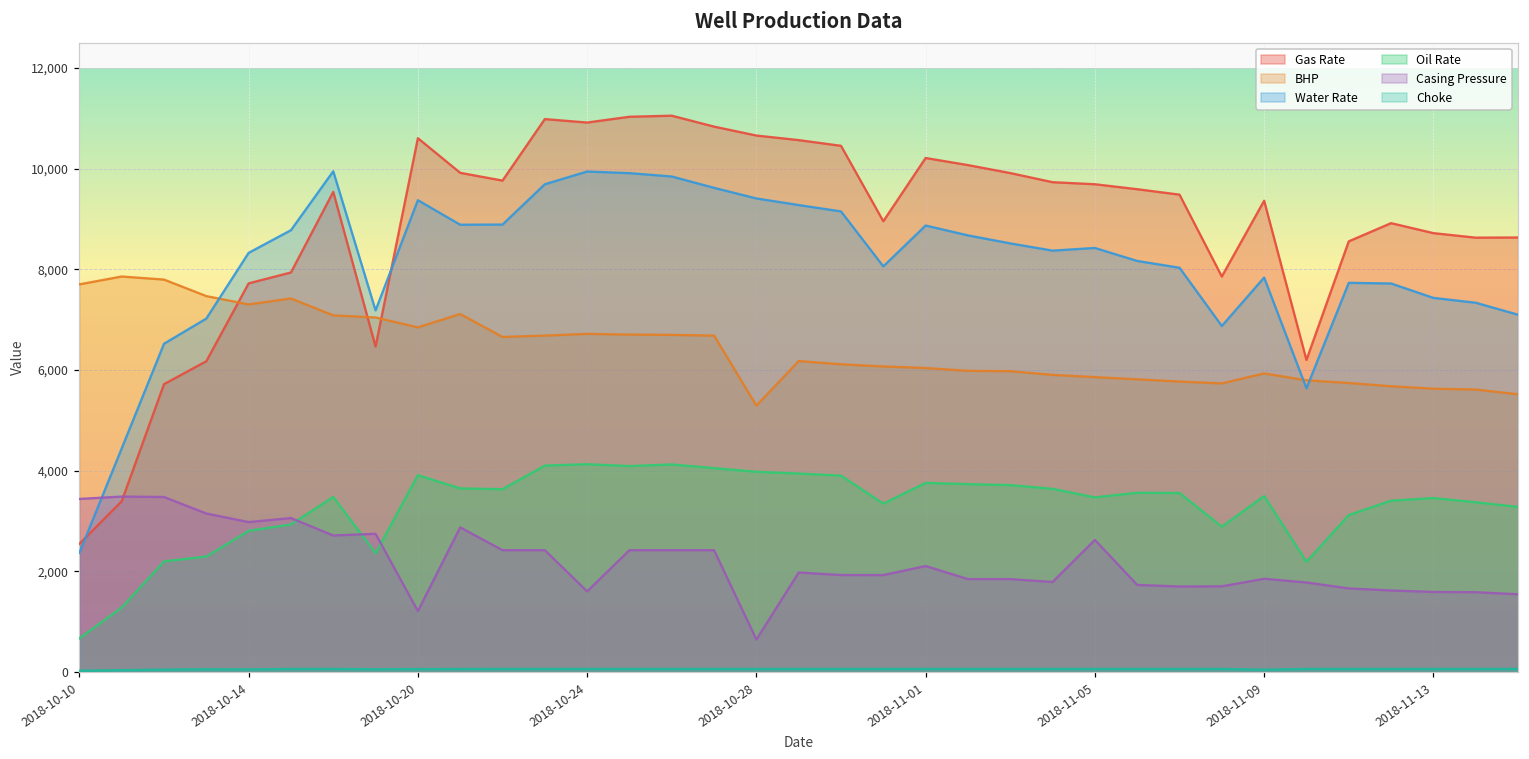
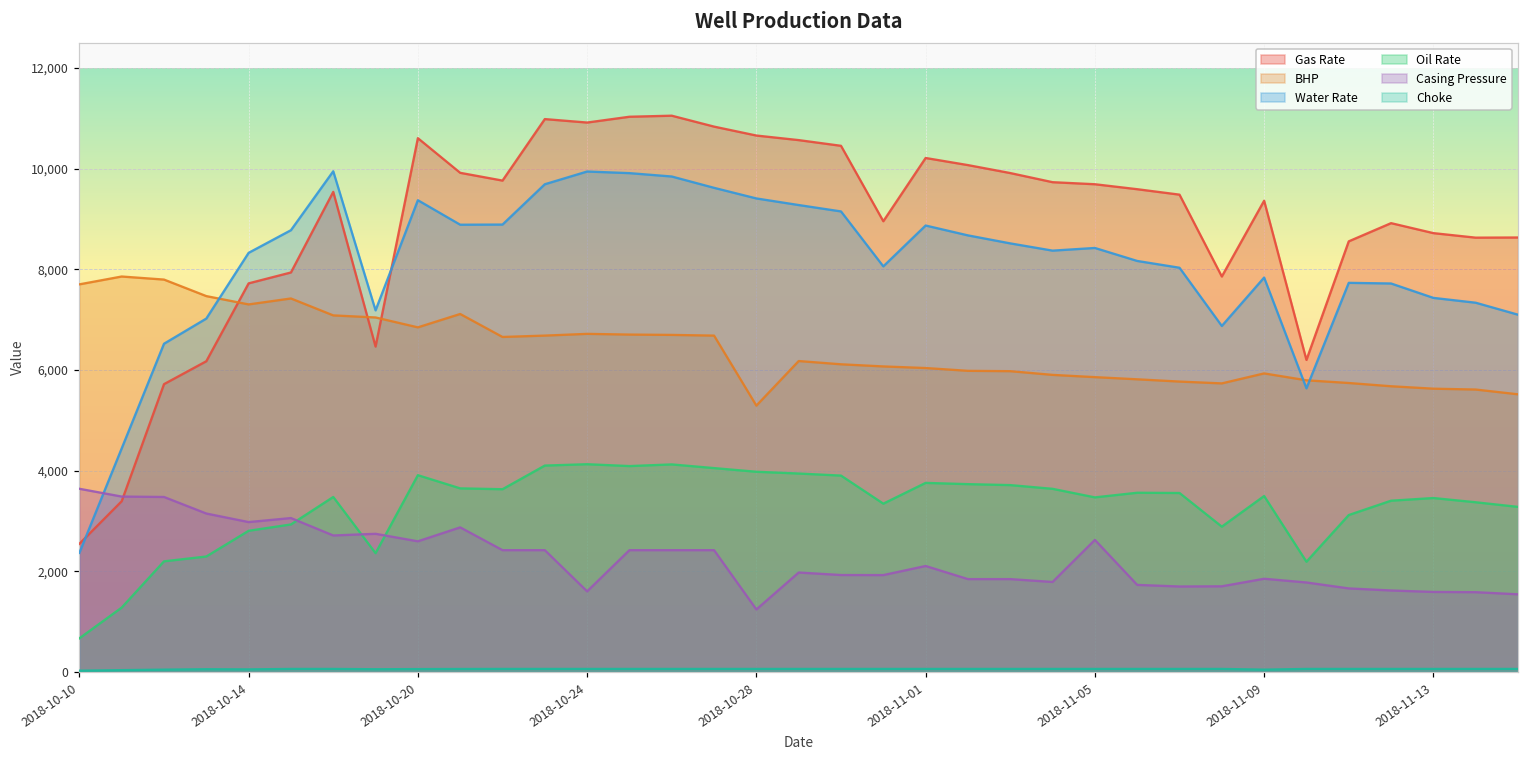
Casing Pressure, 2018-10-10: 3,400 -> 3,600
Casing Pressure, 2018-10-20: 1,200 -> 2,600
Casing Pressure, 2018-10-28: 600 -> 1,200
